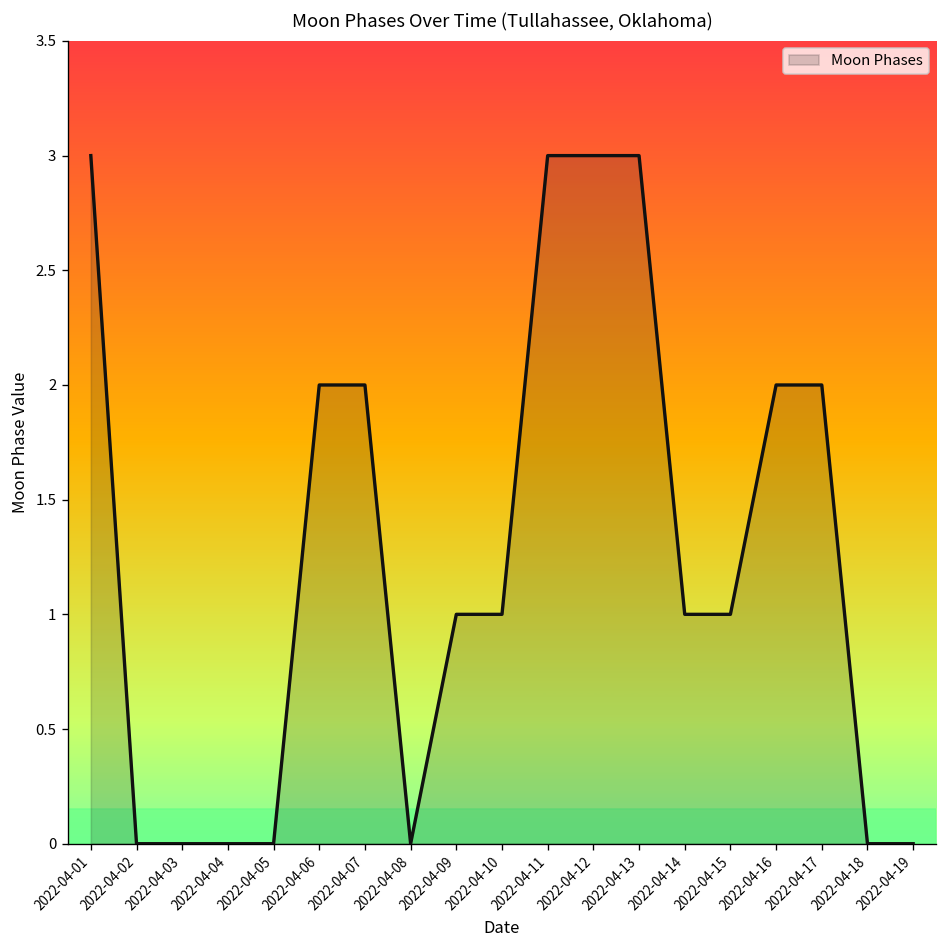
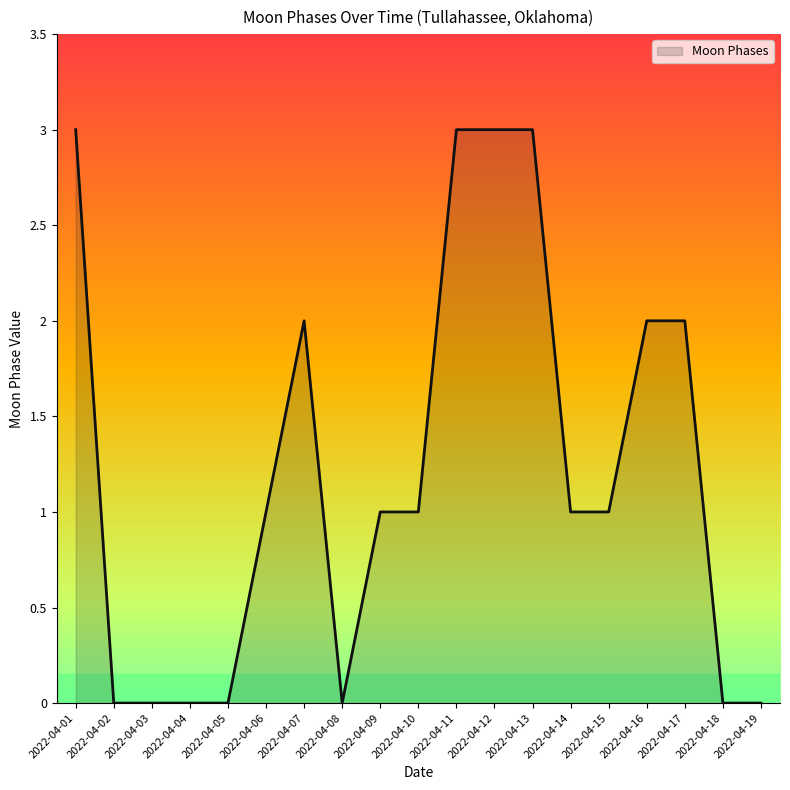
2022-04-06: 2 -> 1
